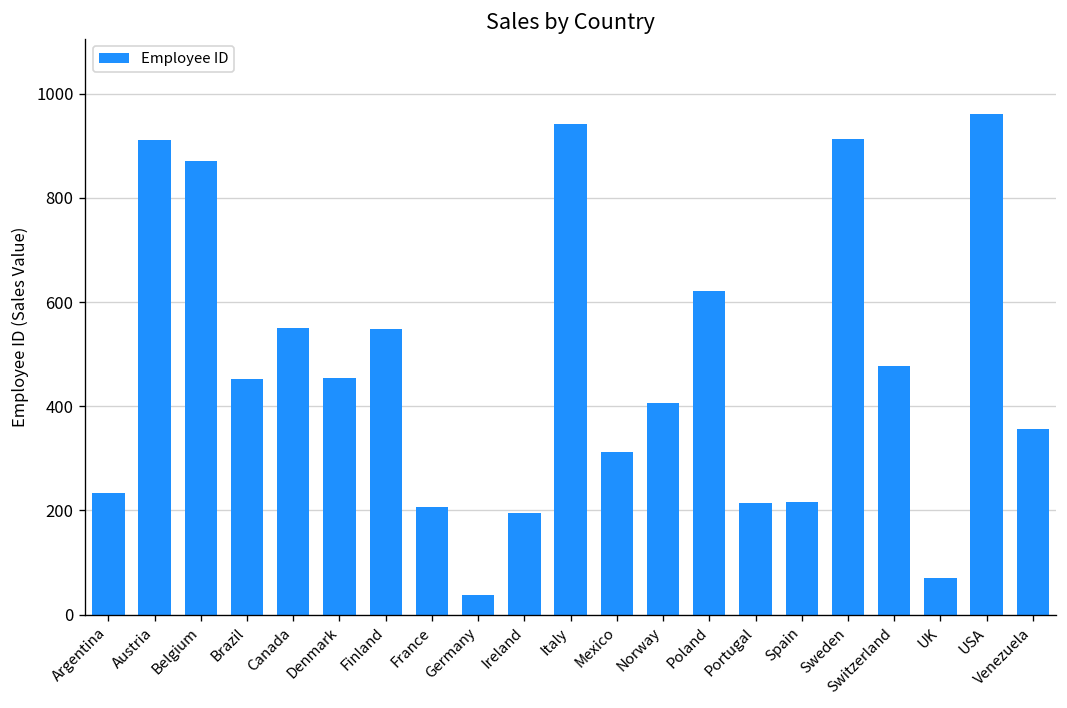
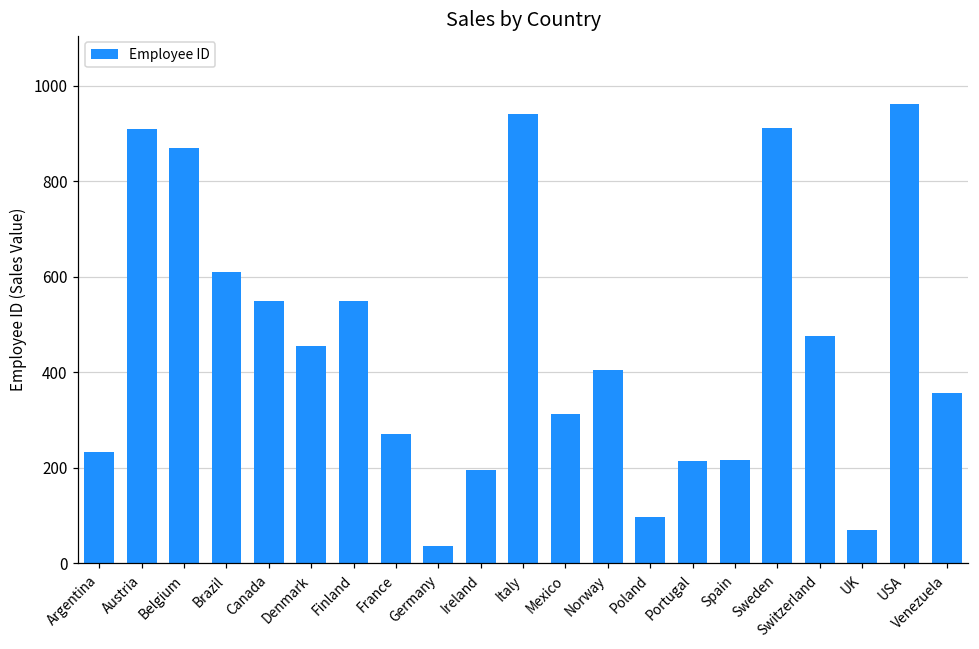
Brazil: 450 -> 610
France: 210 -> 270
Poland: 620 -> 100
